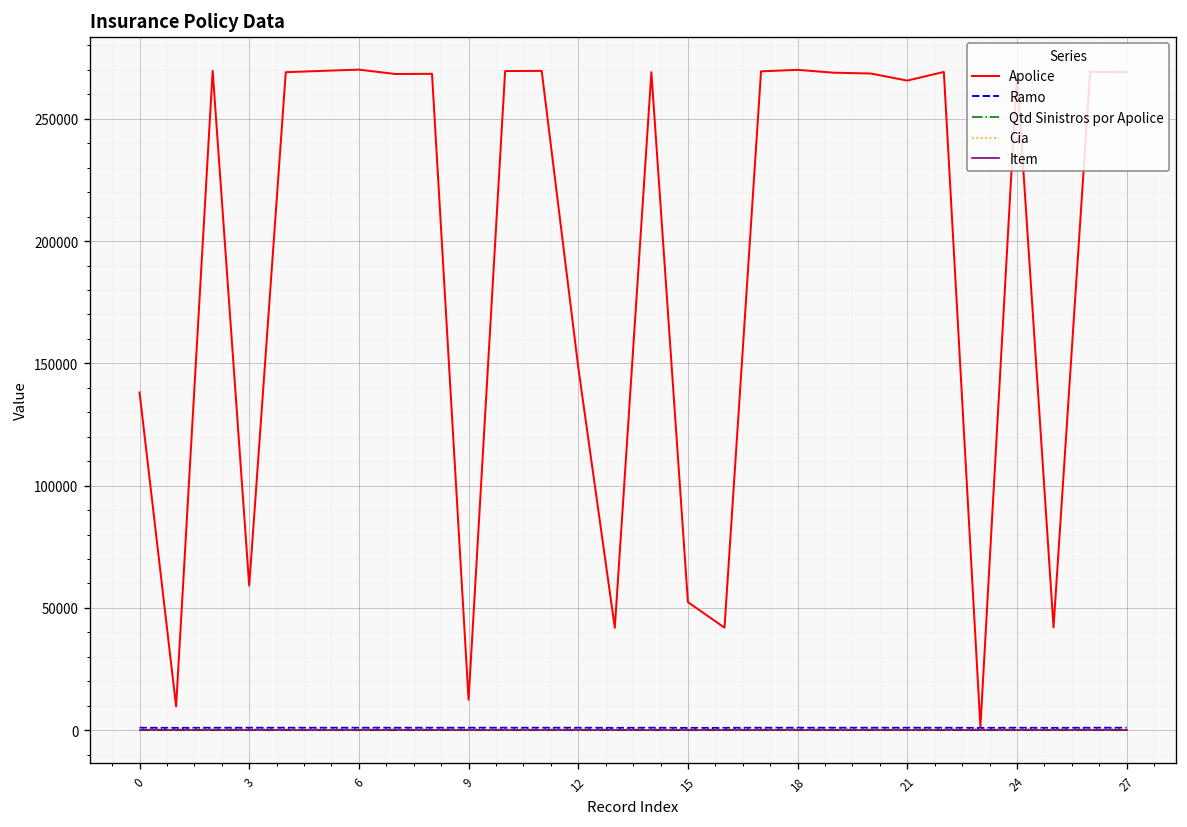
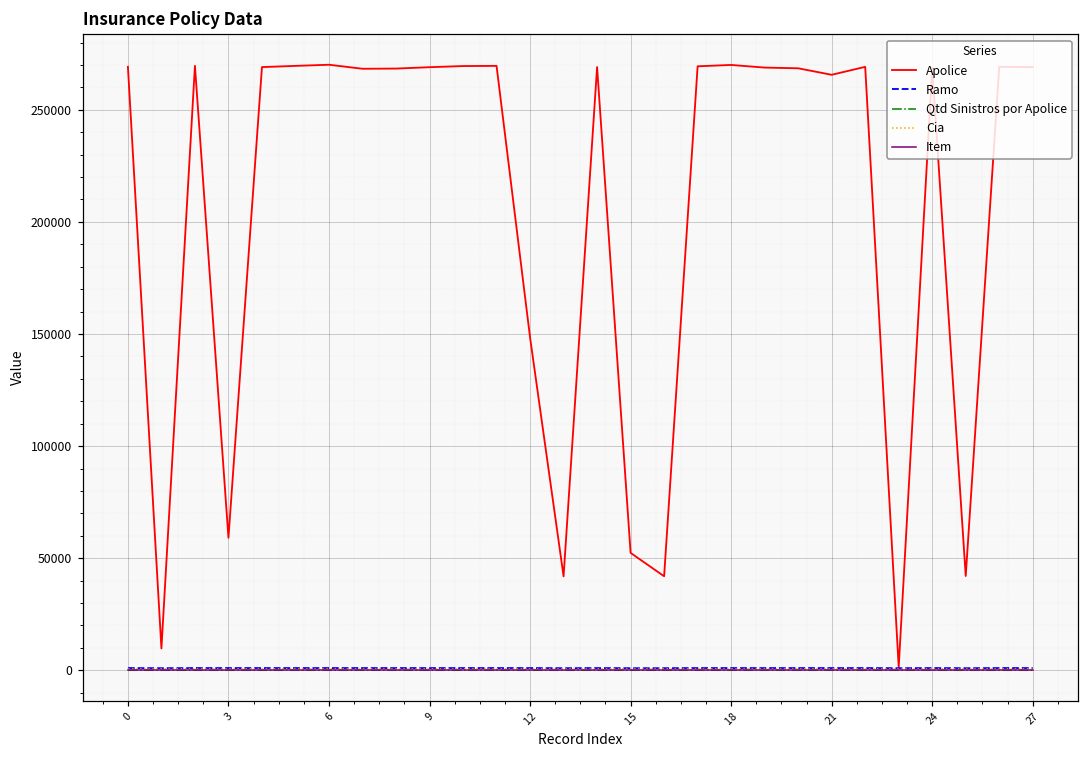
Apolice, 0: 138000 -> 269000
Apolice, 9: 12000 -> 269000
